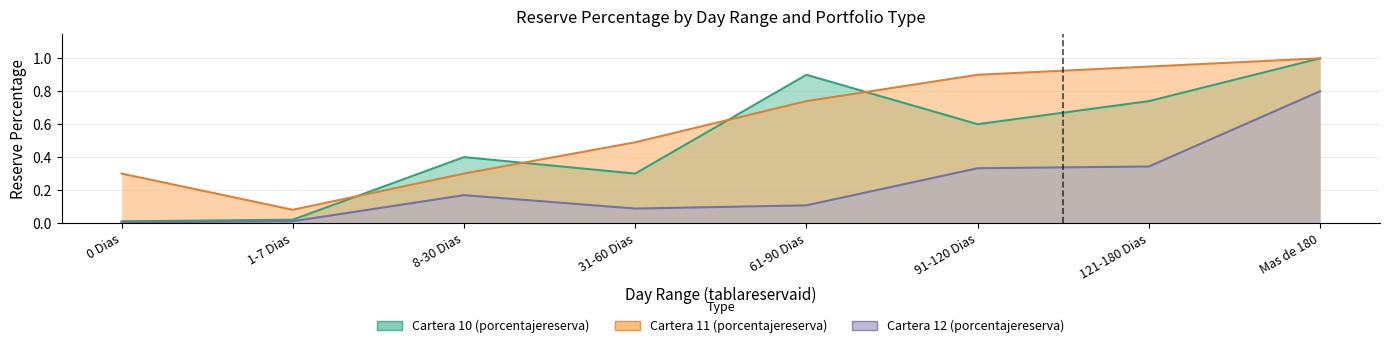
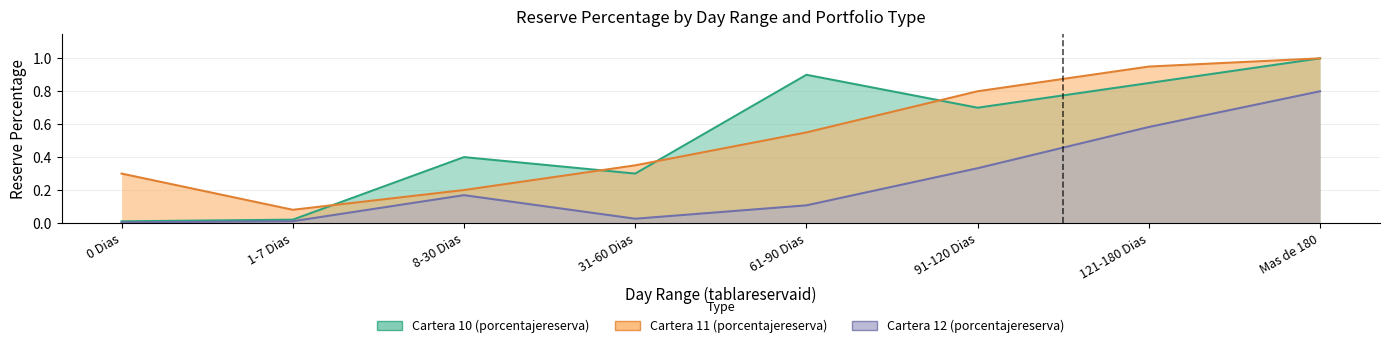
Cartera 11 (porcentajereserva), 8-30 Dias: 0.3 -> 0.2
Cartera 11 (porcentajereserva), 31-60 Dias: 0.49 -> 0.35
Cartera 12 (porcentajereserva), 31-60 Dias: 0.09 -> 0.03
Cartera 11 (porcentajereserva), 61-90 Dias: 0.74 -> 0.55
Cartera 10 (porcentajereserva), 91-120 Dias: 0.6 -> 0.7
Cartera 11 (porcentajereserva), 91-120 Dias: 0.9 -> 0.8
Cartera 10 (porcentajereserva), 121-180 Dias: 0.74 -> 0.85
Cartera 12 (porcentajereserva), 121-180 Dias: 0.34 -> 0.58
